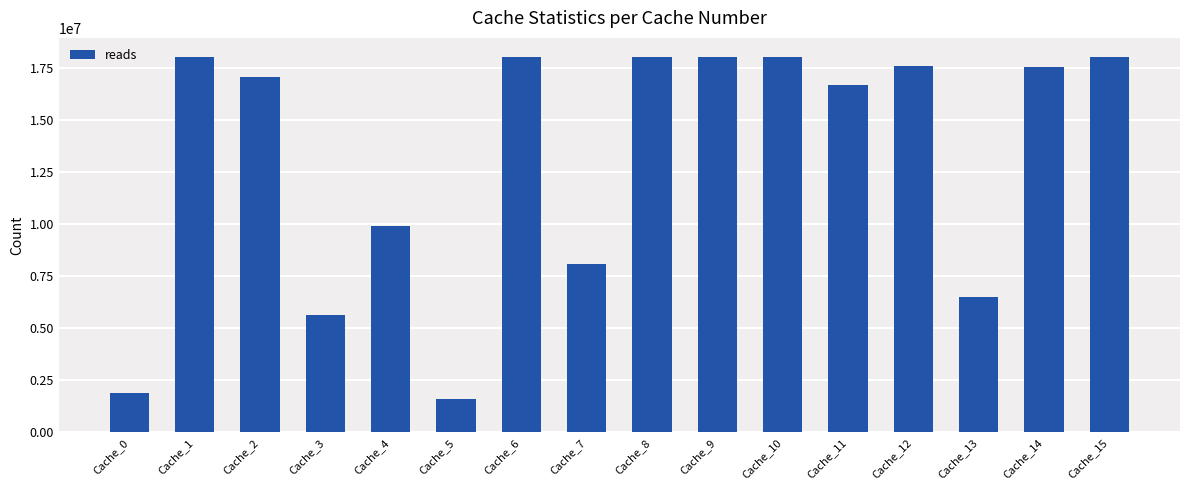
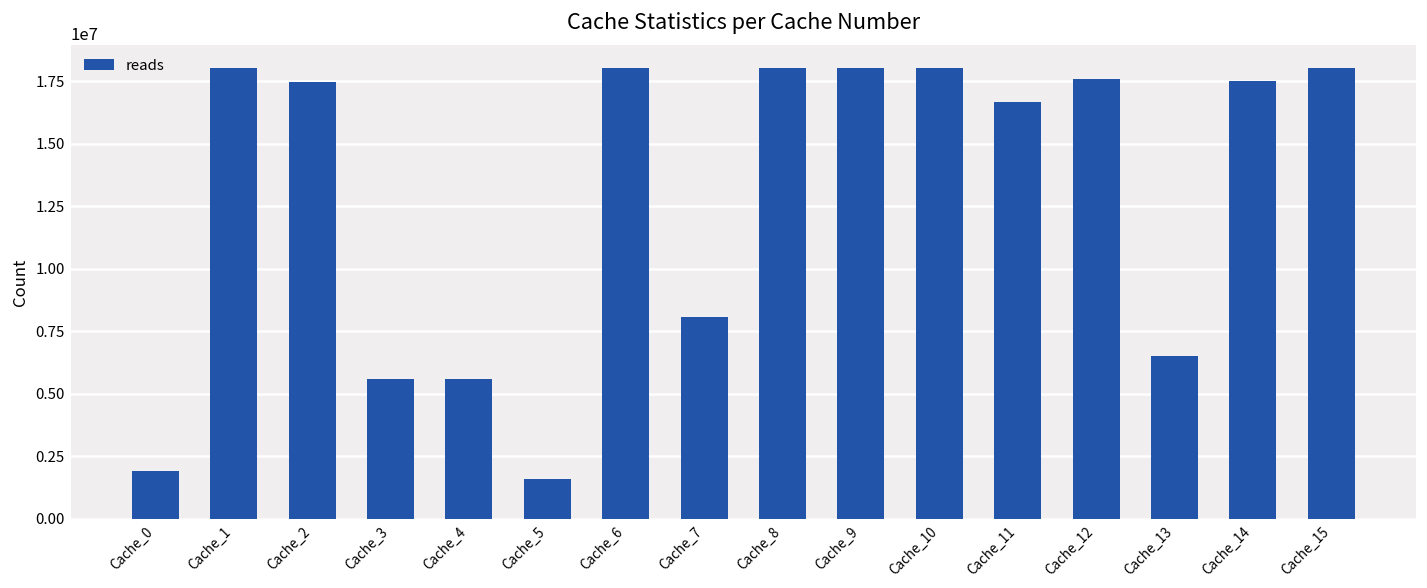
Cache_2: 17000000 -> 17500000
Cache_4: 9900000 -> 5600000
